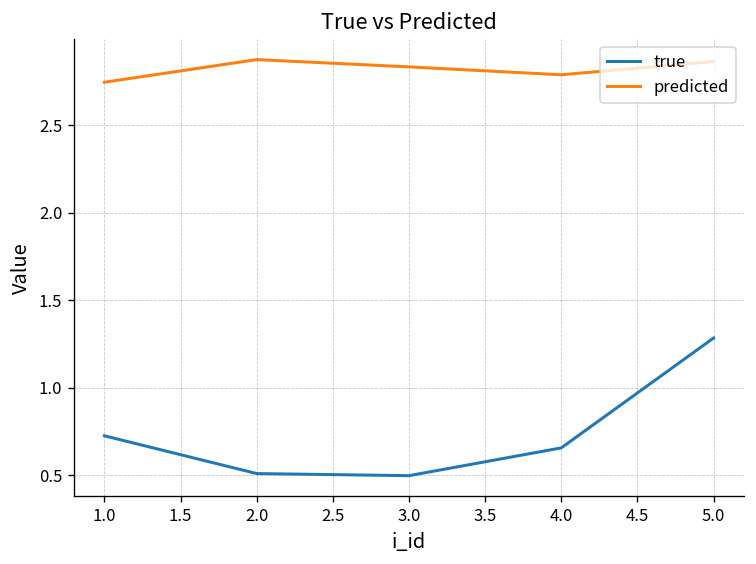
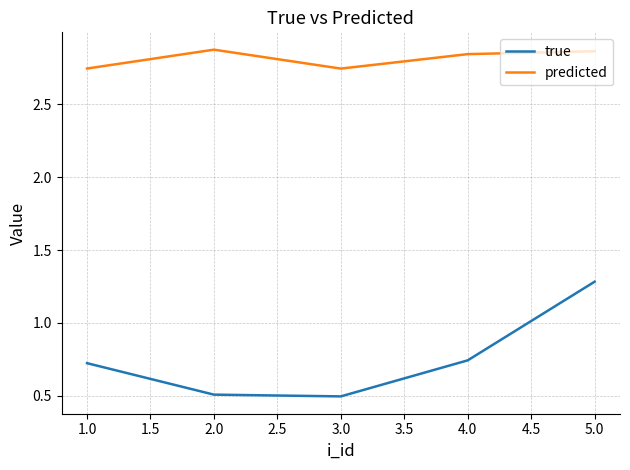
predicted, 3.0: 2.83 -> 2.74
true, 4.0: 0.66 -> 0.74
predicted, 4.0: 2.79 -> 2.84
